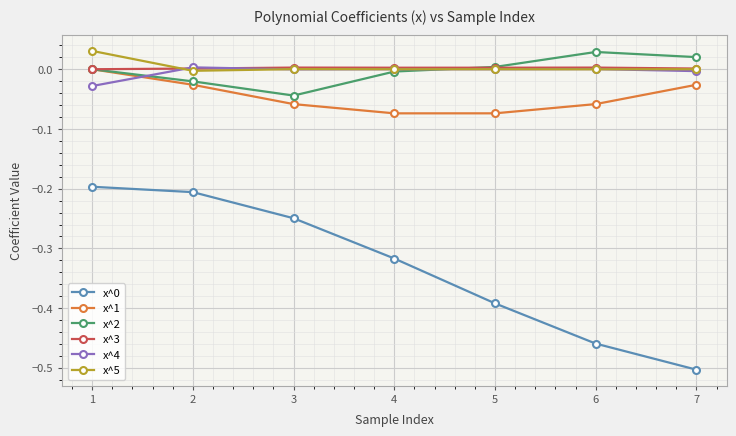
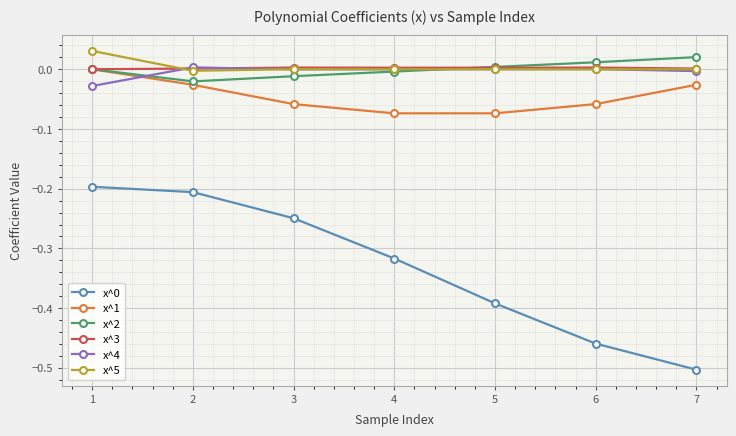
x^2, 3: -0.04 -> -0.01
x^2, 6: 0.03 -> 0.01
